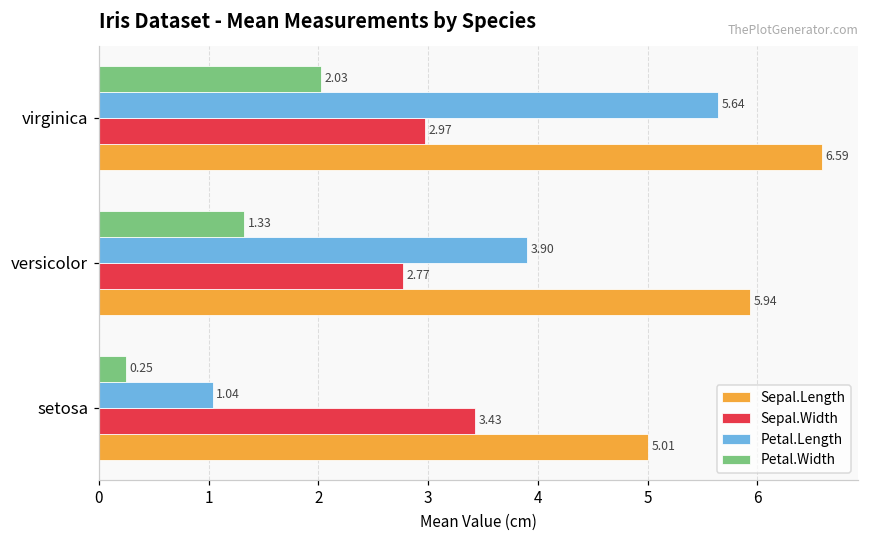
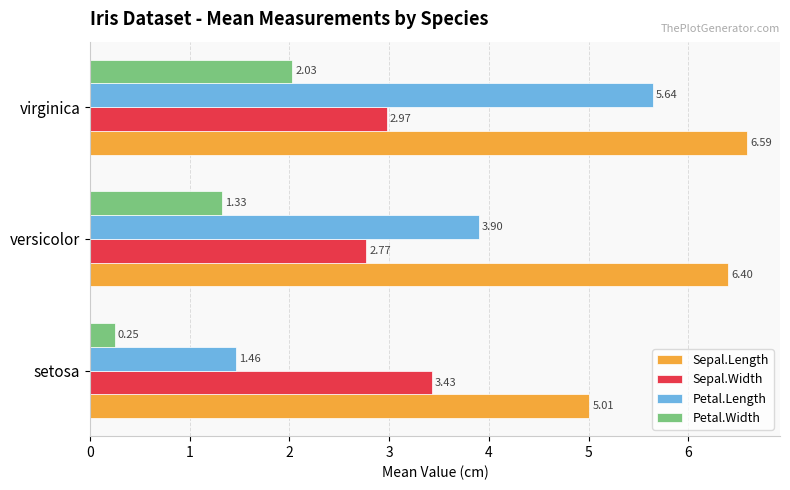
Sepal.Length, versicolor: 5.94 -> 6.40
Petal.Length, setosa: 1.04 -> 1.46
